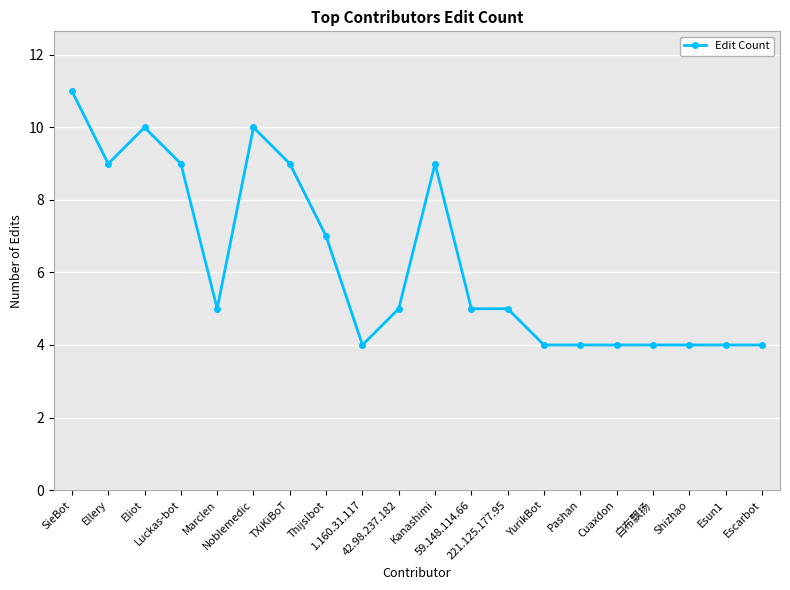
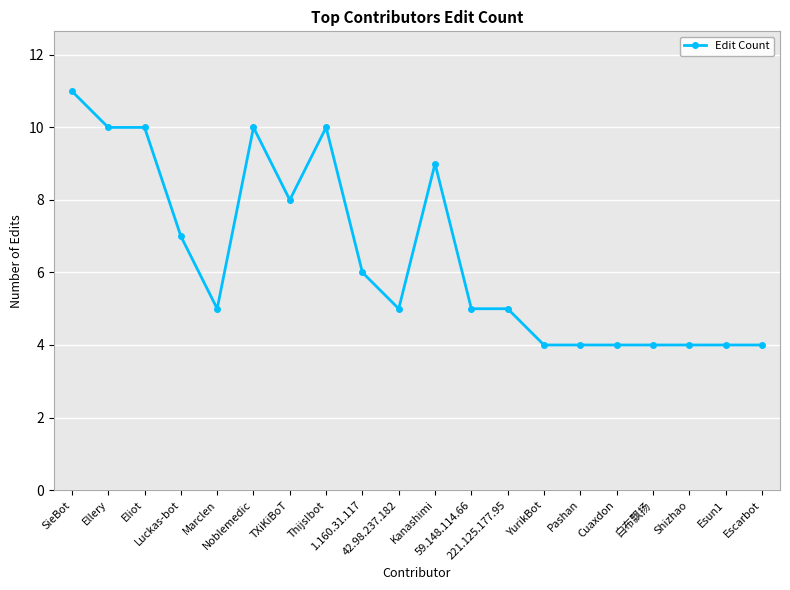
Ellery: 9 -> 10
Luckas-bot: 9 -> 7
TXiKiBoT: 9 -> 8
Thijs!bot: 7 -> 10
1.160.31.117: 4 -> 6
